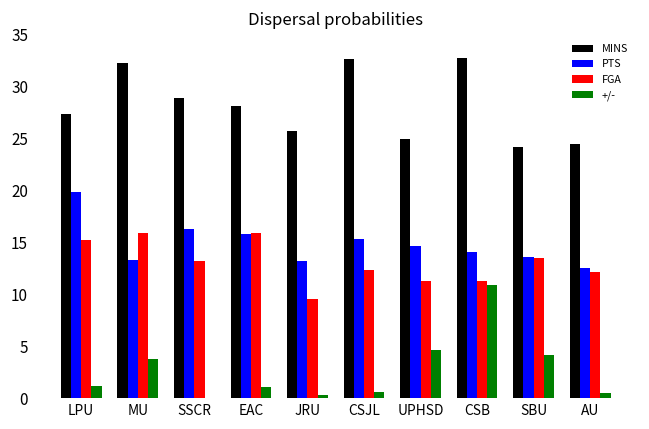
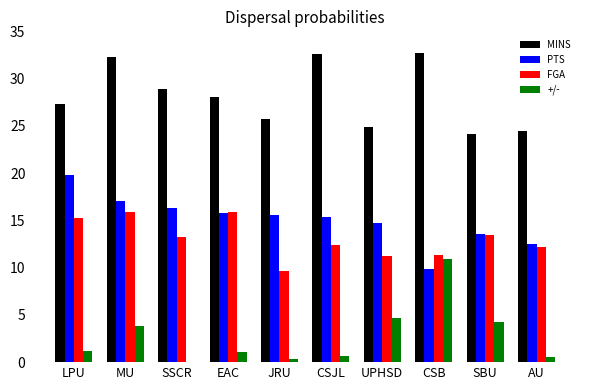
PTS, MU: 13 -> 17
PTS, JRU: 13 -> 16
PTS, CSB: 14 -> 10
